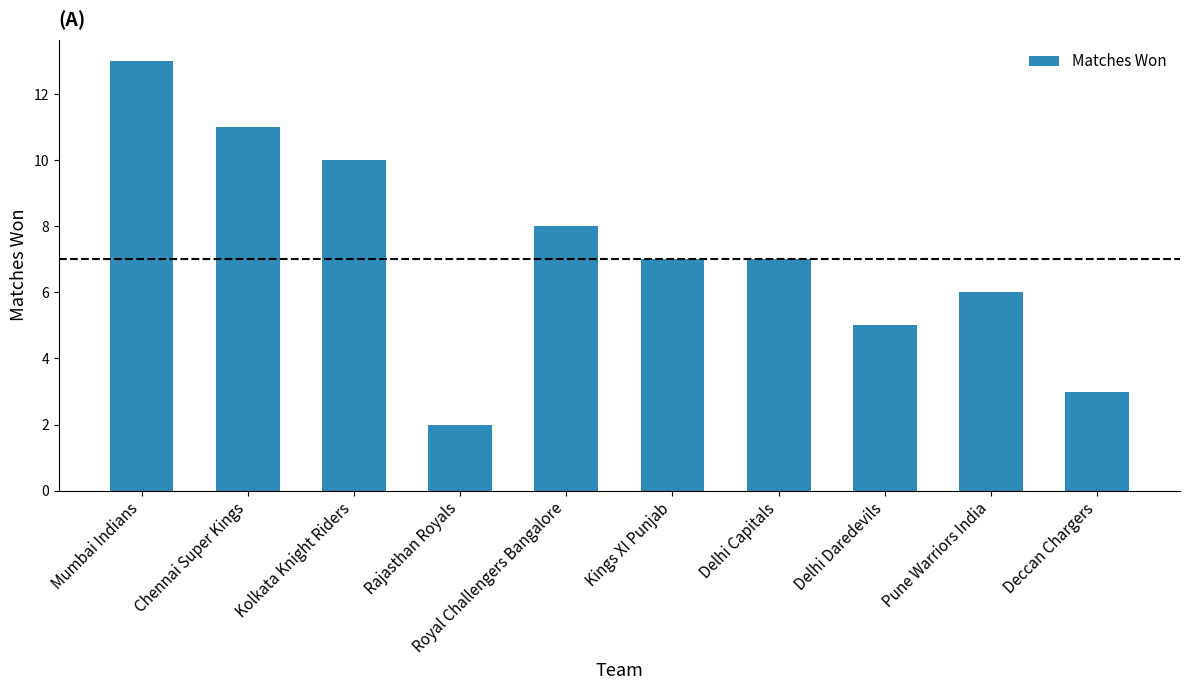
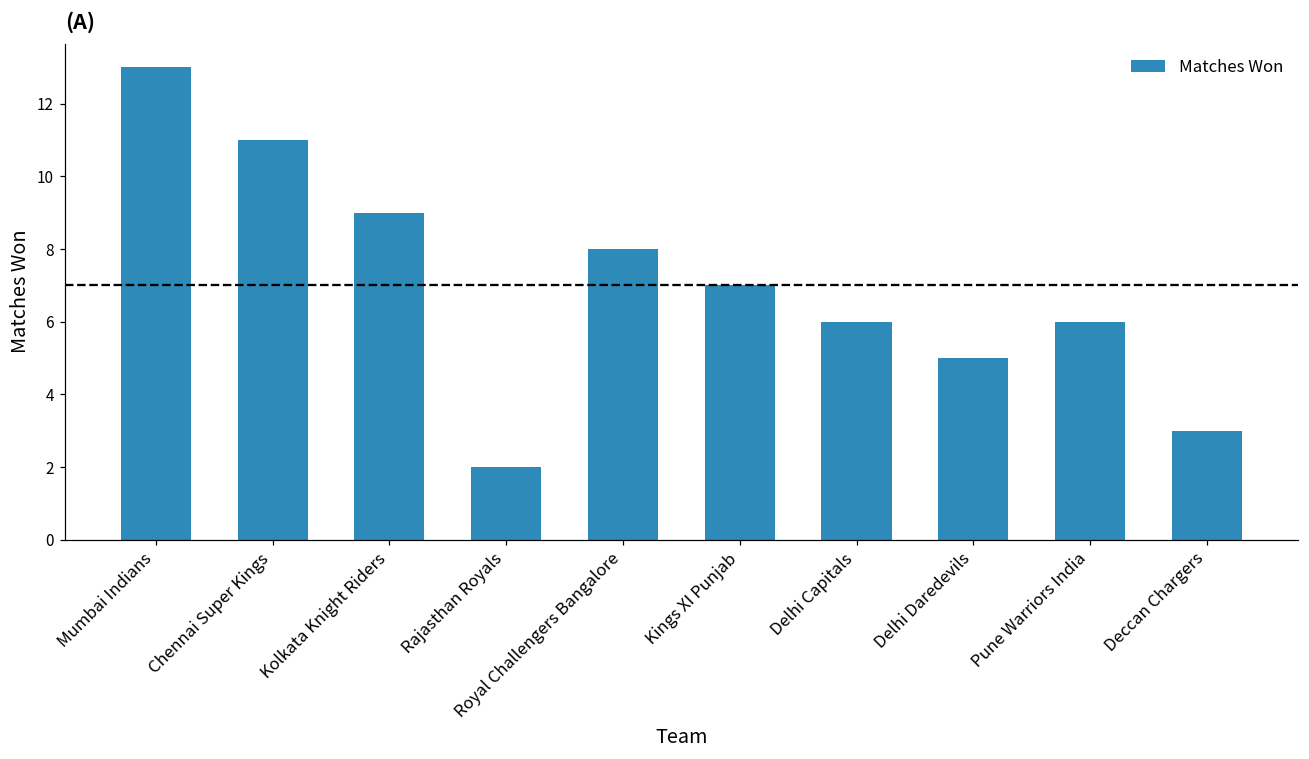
Kolkata Knight Riders: 10 -> 9
Delhi Capitals: 7 -> 6
